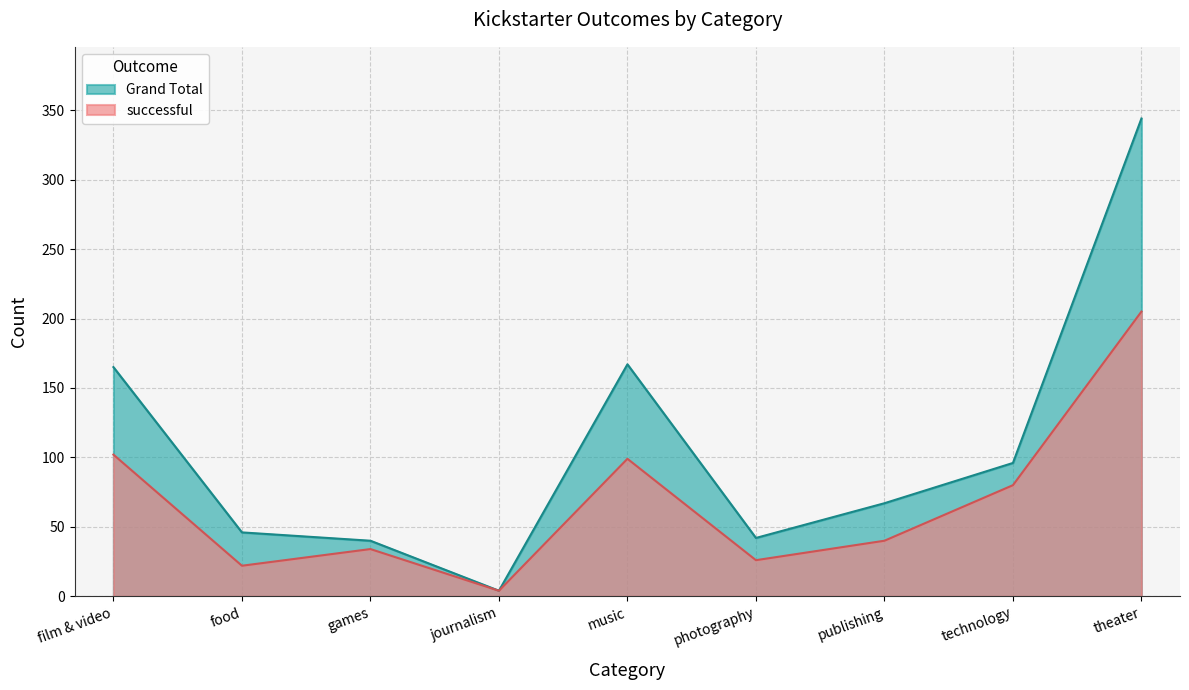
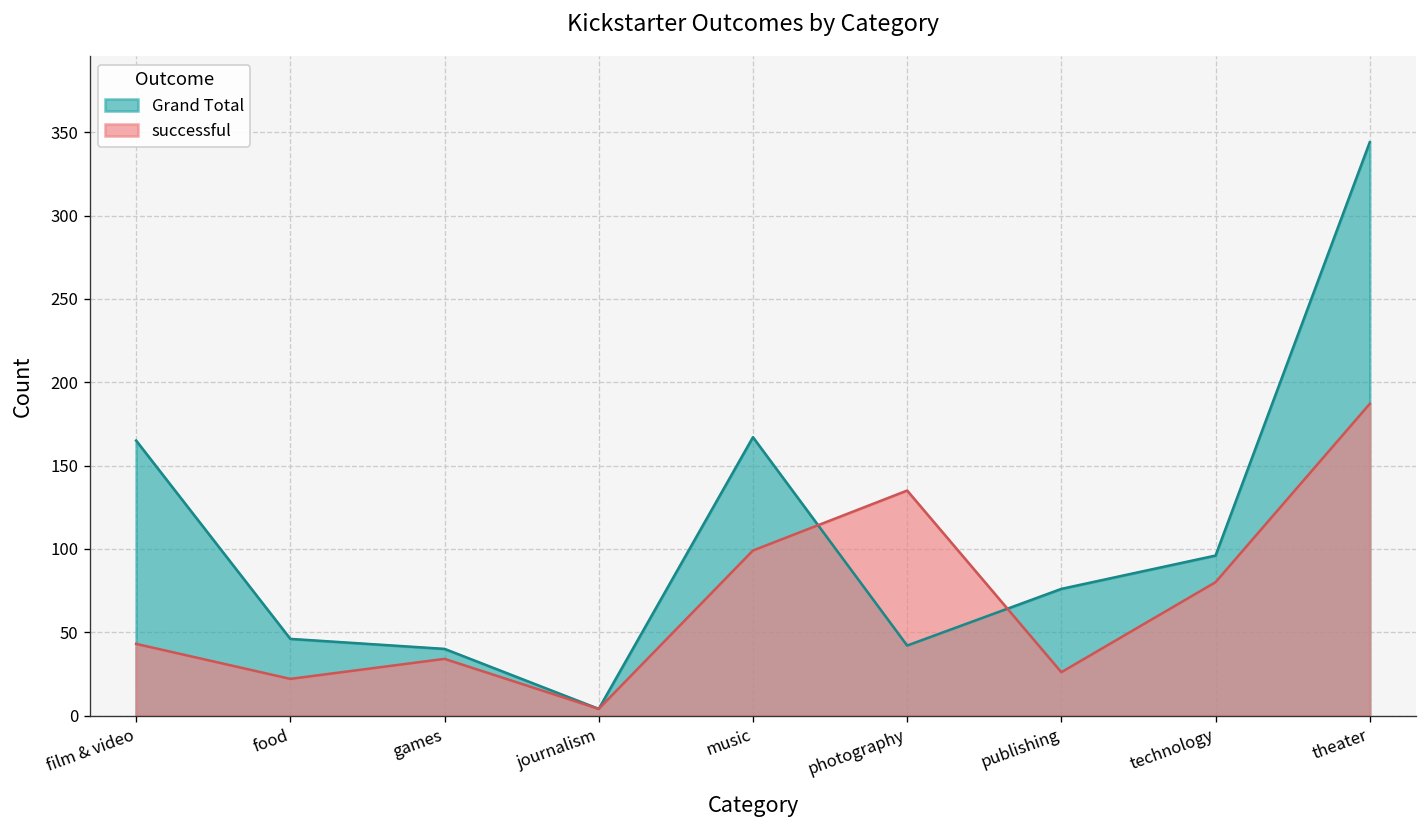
successful, film & video: 102 -> 43
successful, photography: 26 -> 135
Grand Total, publishing: 67 -> 76
successful, publishing: 40 -> 26
successful, theater: 205 -> 187
